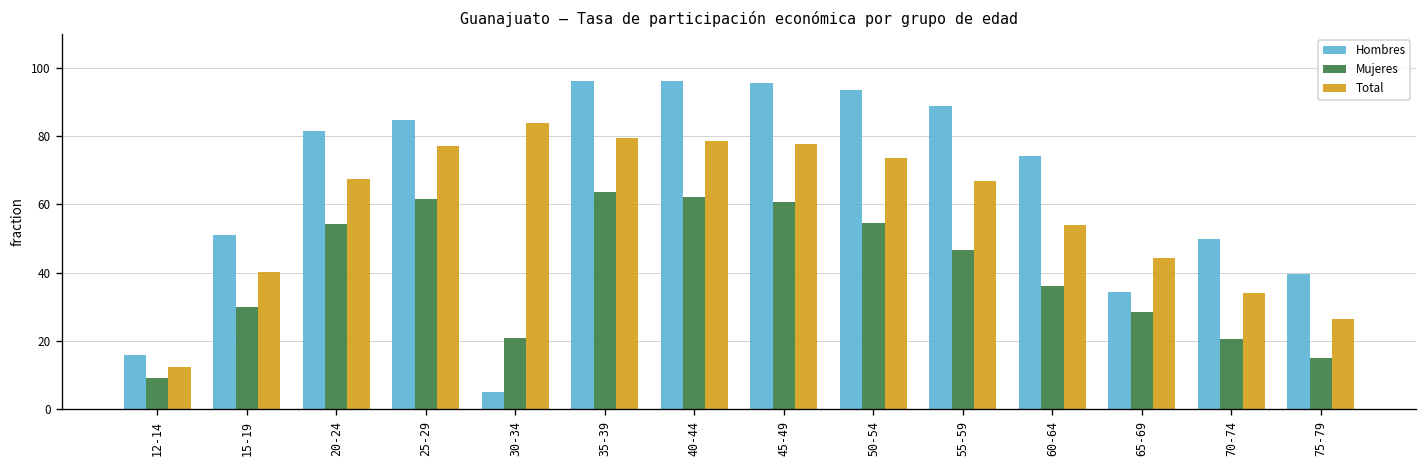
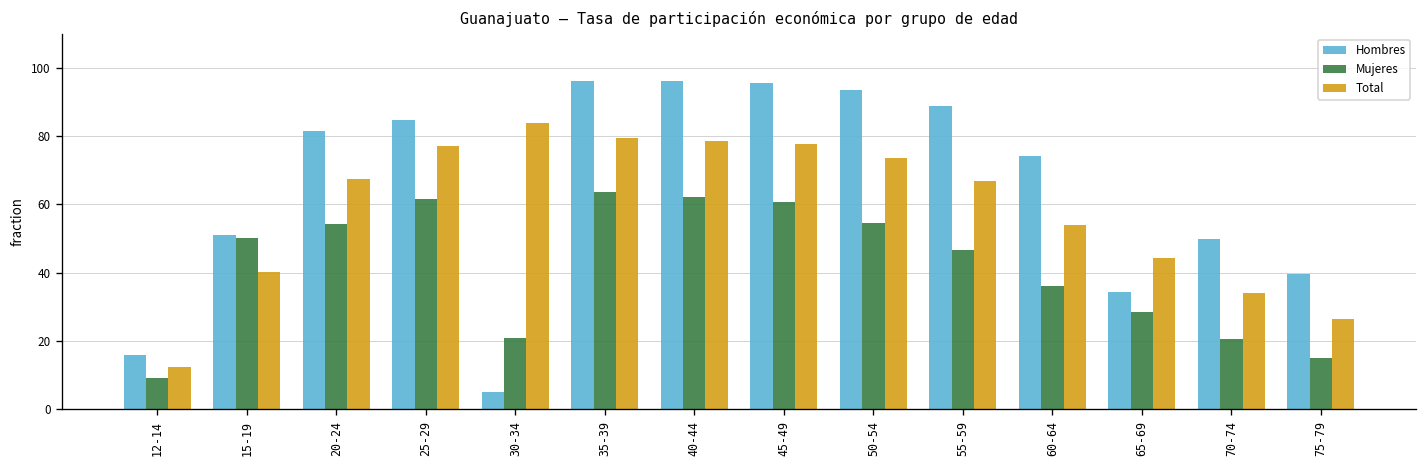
Mujeres, 15-19: 30 -> 50
